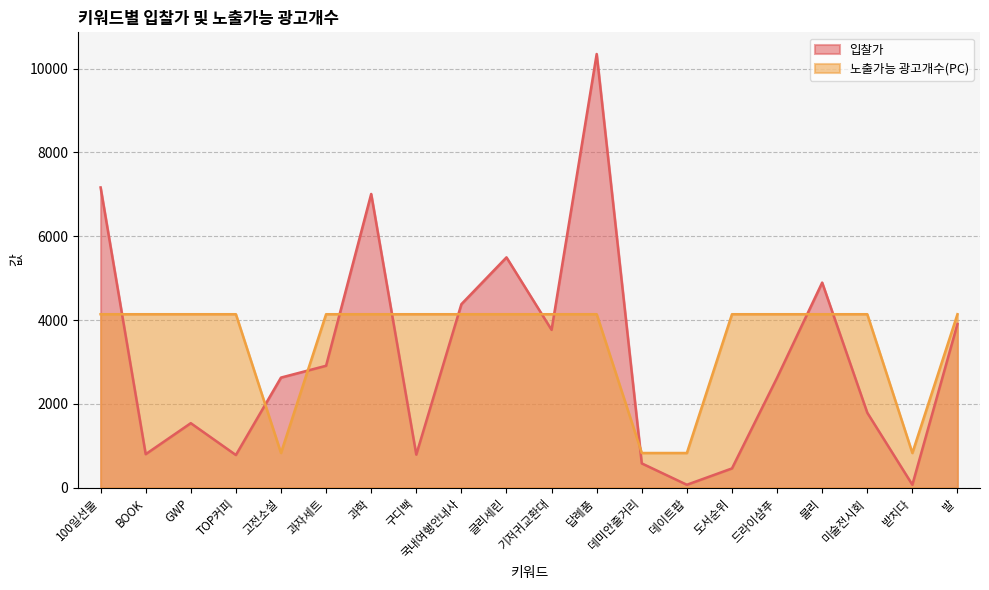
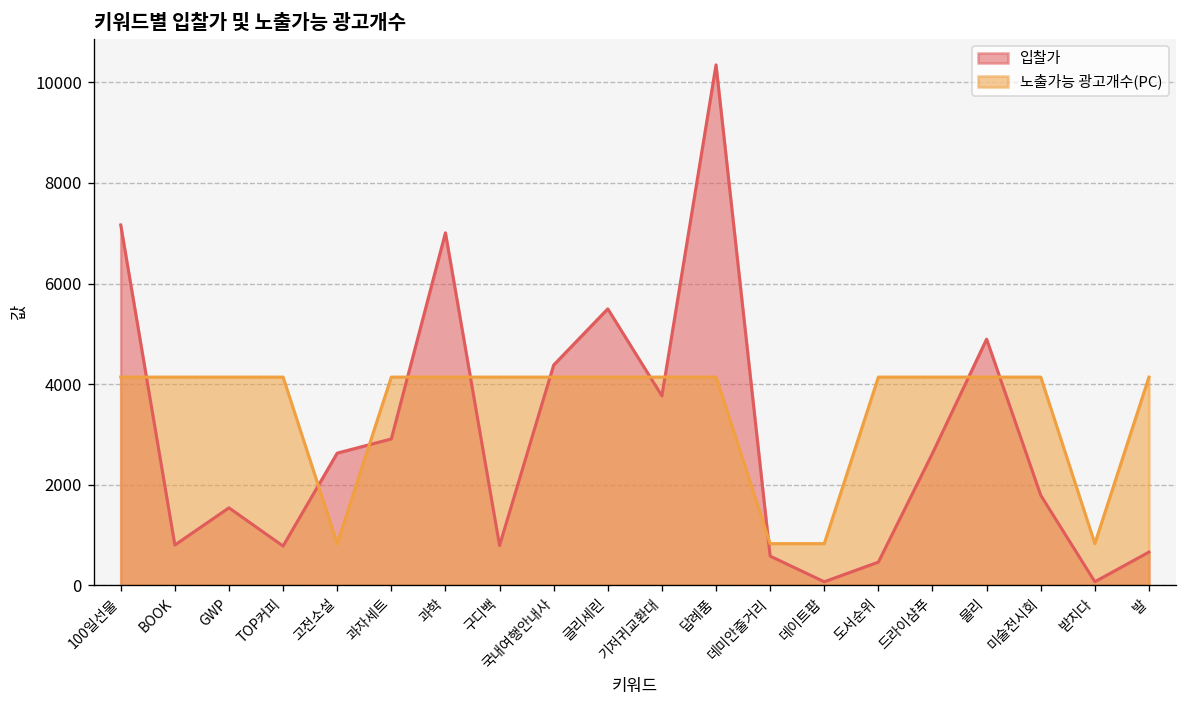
입찰가, 발: 3900 -> 700
